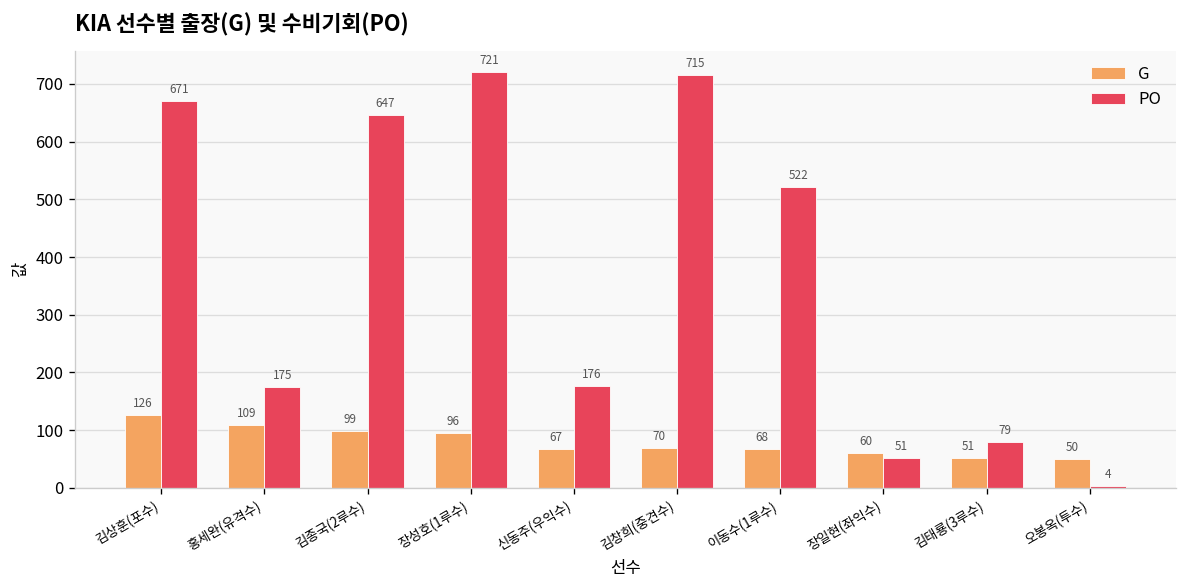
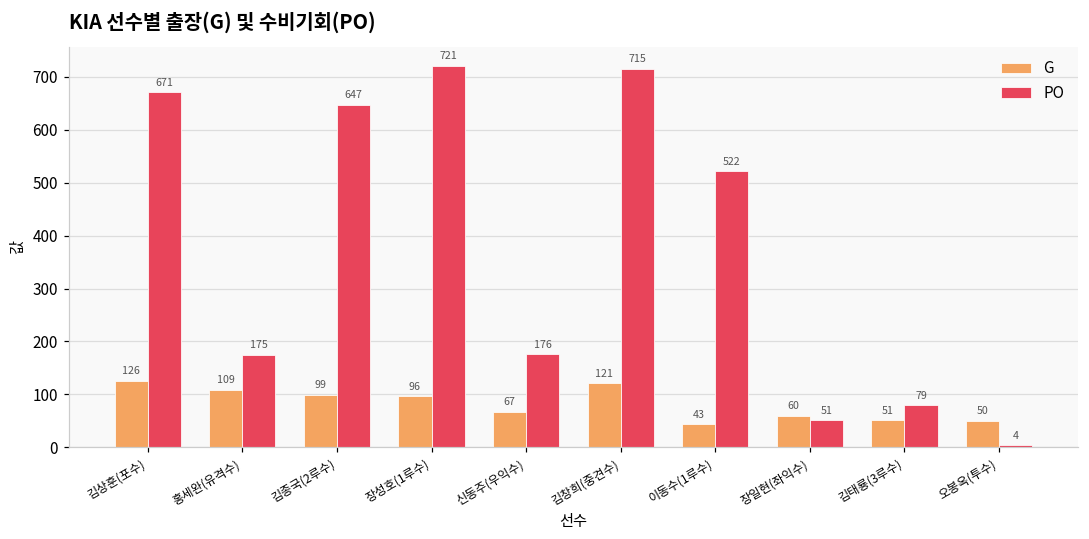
G, 김창희(중견수): 70 -> 121
G, 이동수(1루수): 68 -> 43
